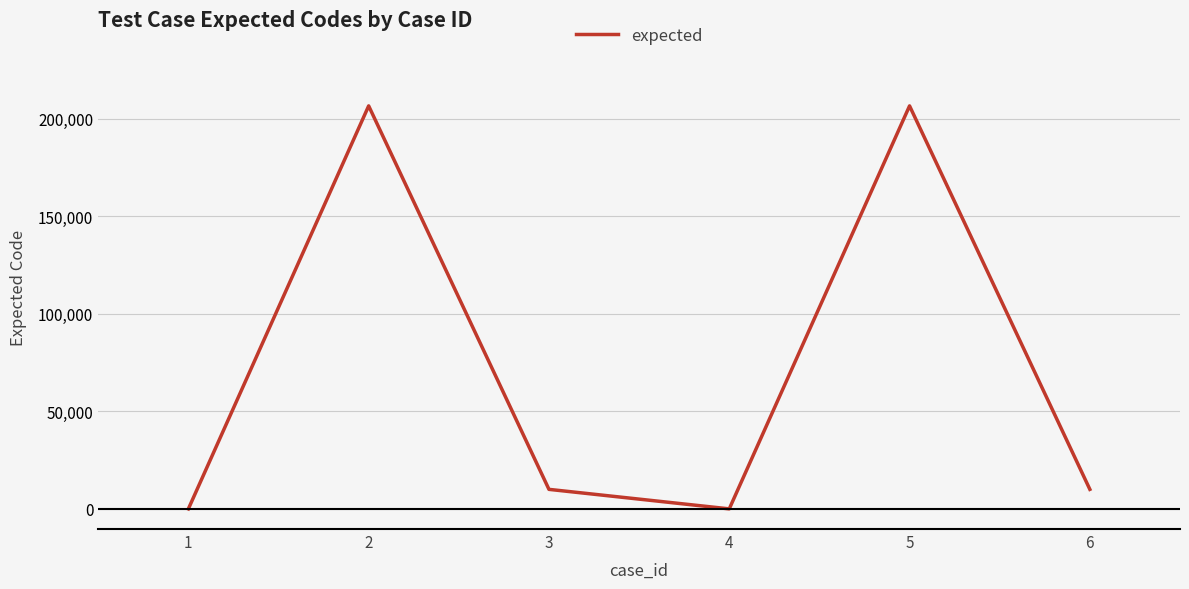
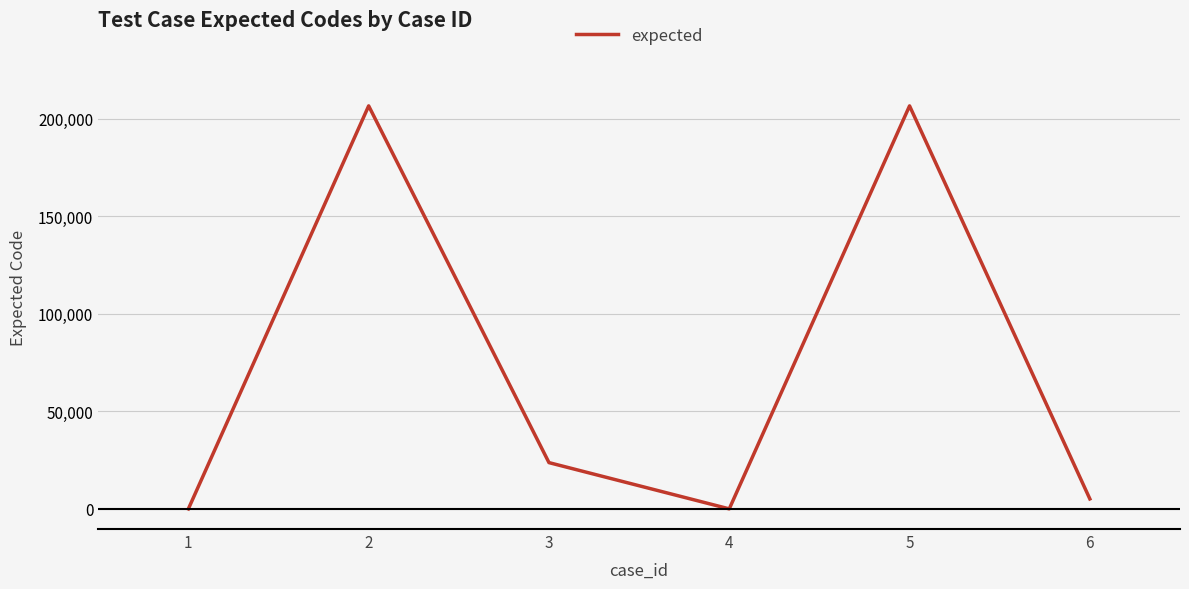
3: 10,000 -> 24,000
6: 10,000 -> 5,000
